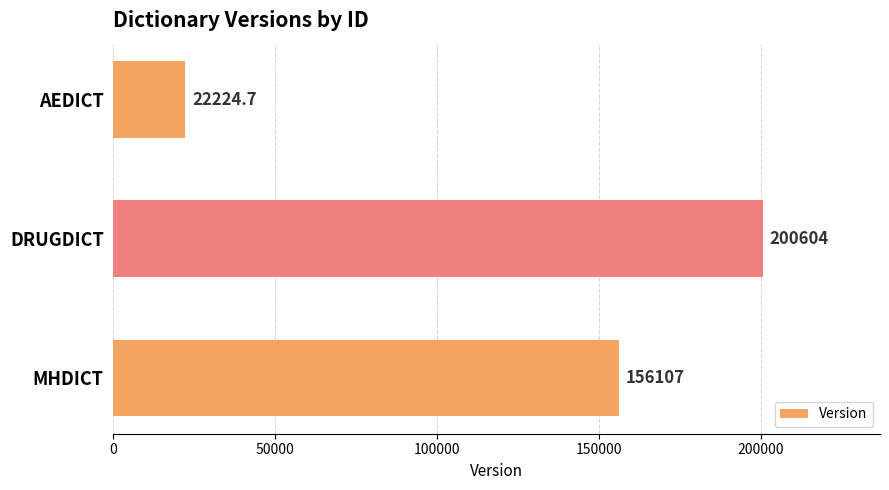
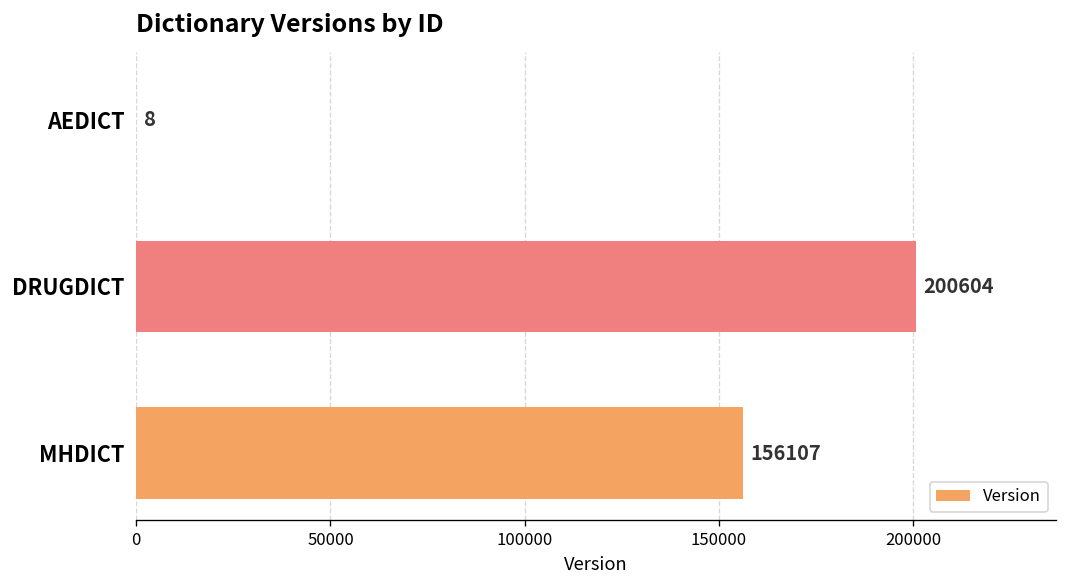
AEDICT: 22224.7 -> 8
